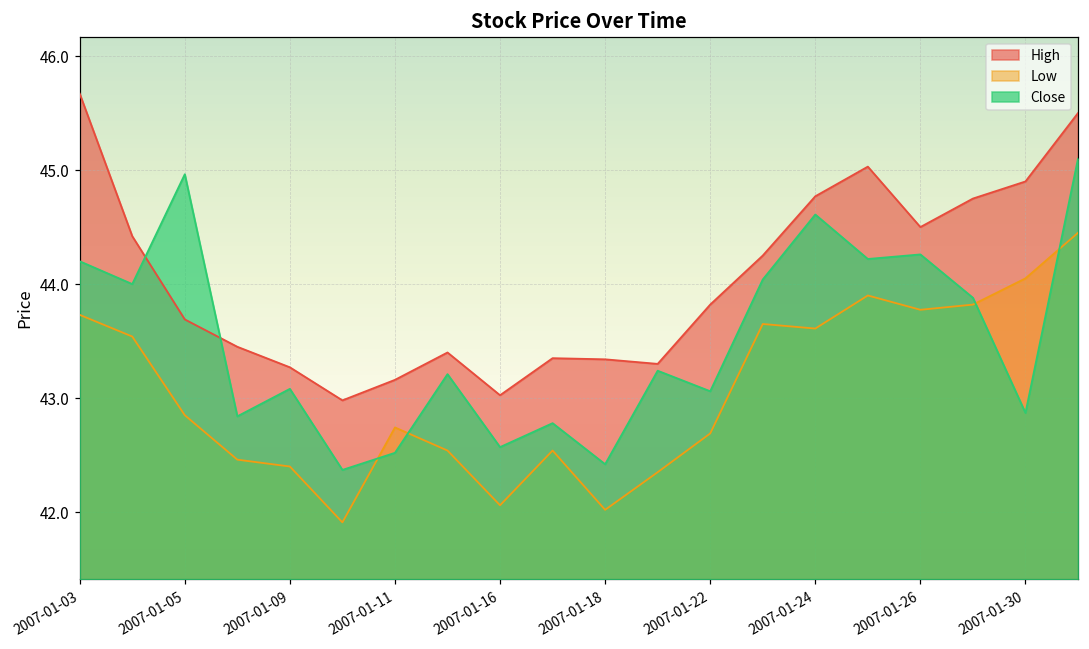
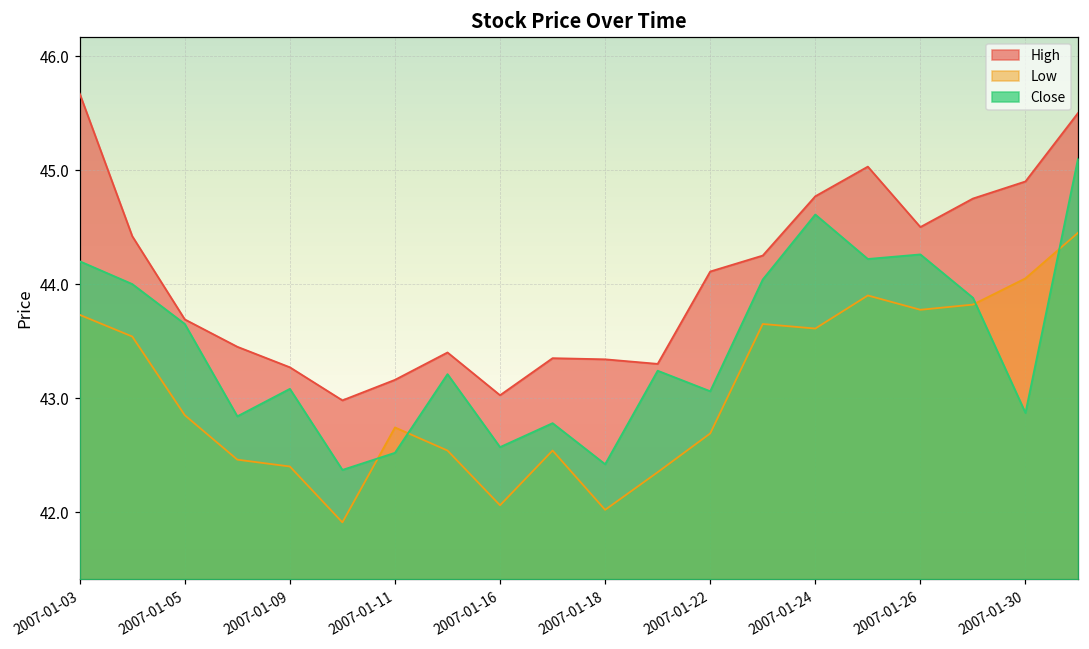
Close, 2007-01-05: 44.96 -> 43.65
High, 2007-01-22: 43.82 -> 44.11
